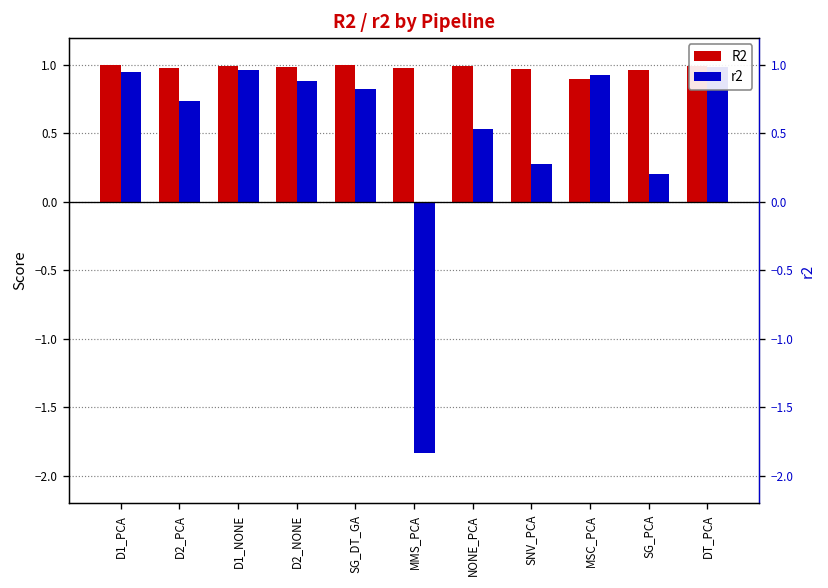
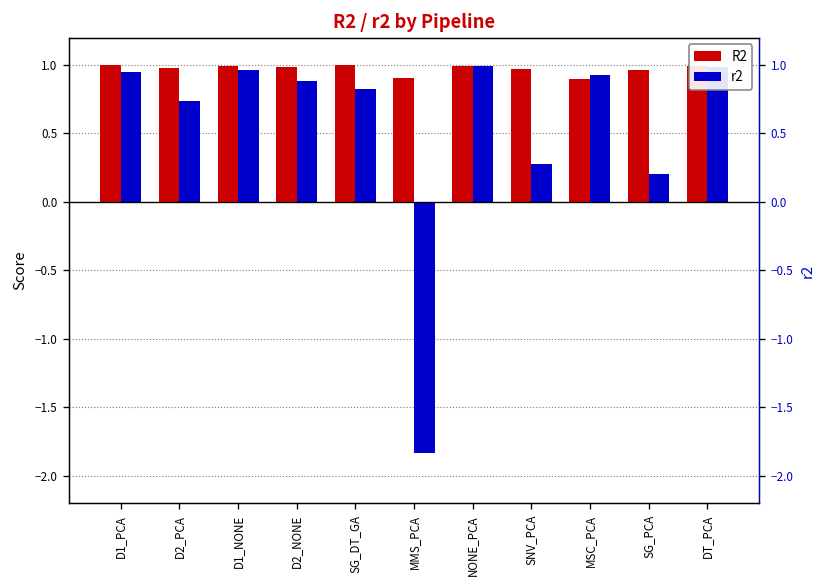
R2, MMS_PCA: 0.98 -> 0.90
r2, NONE_PCA: 0.53 -> 0.99
